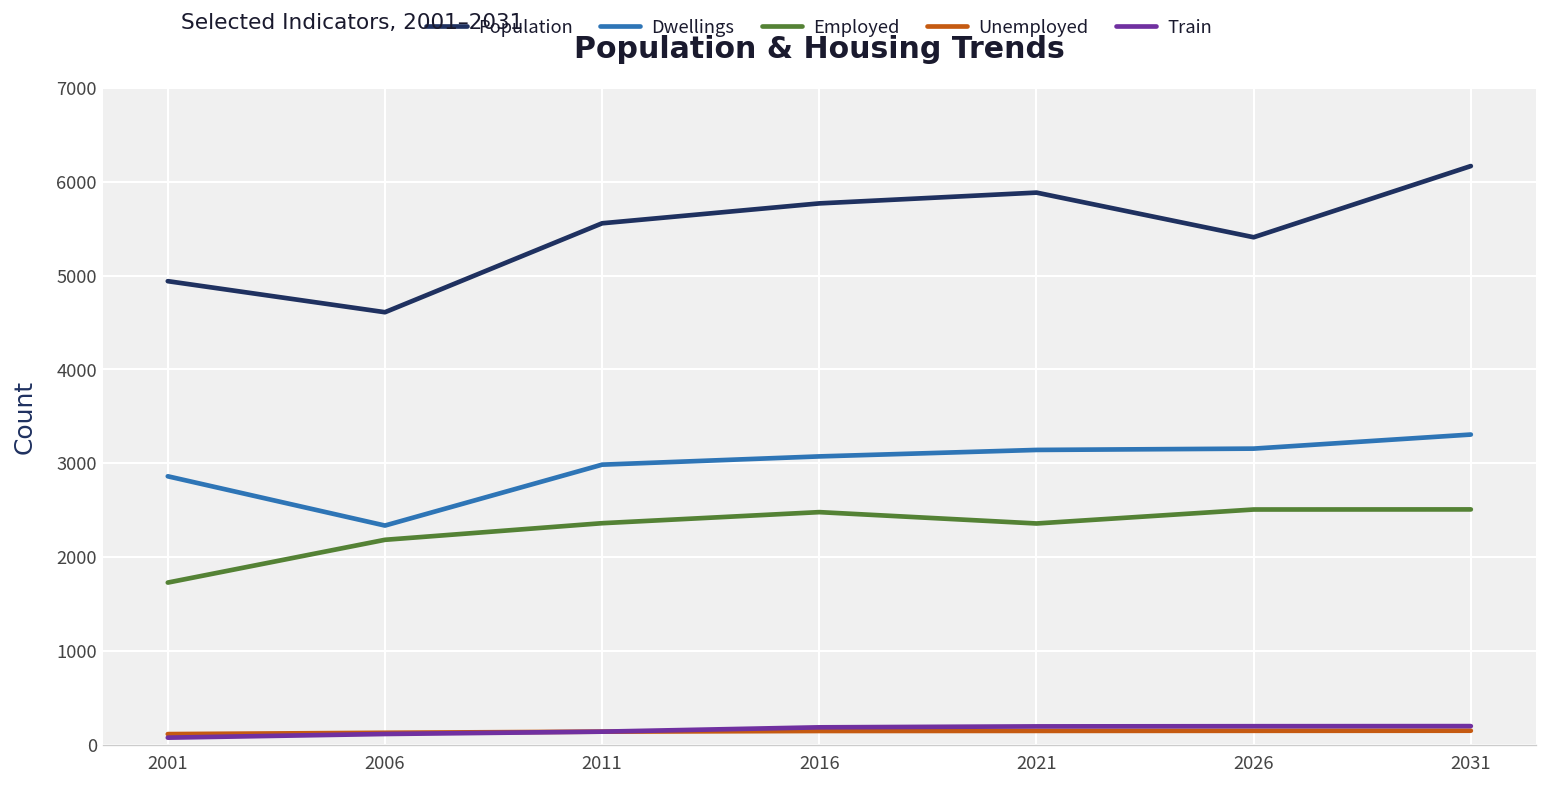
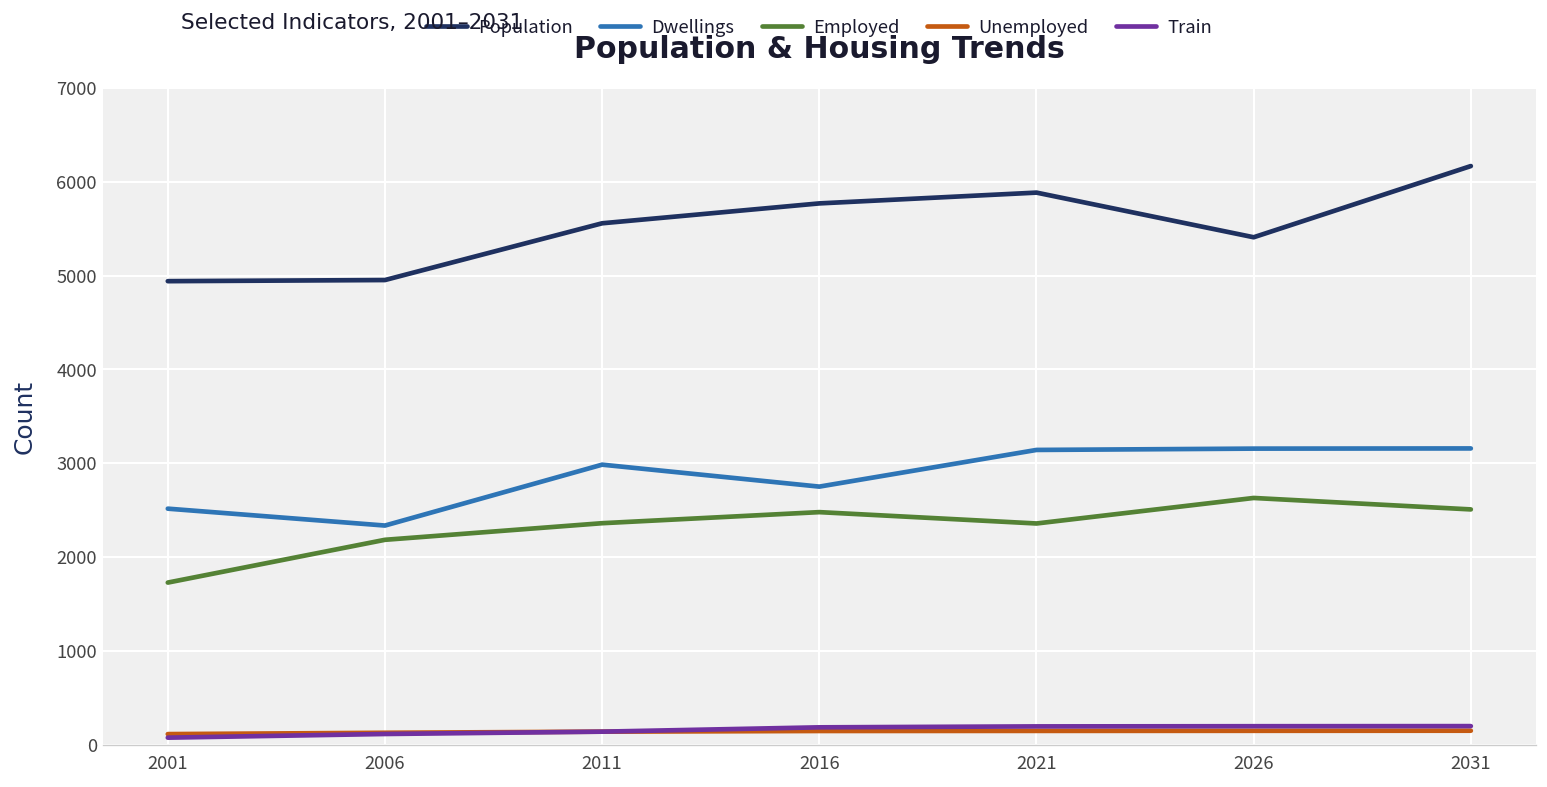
Dwellings, 2001: 2900 -> 2500
Population, 2006: 4600 -> 5000
Dwellings, 2016: 3100 -> 2800
Employed, 2026: 2500 -> 2600
Dwellings, 2031: 3300 -> 3200
